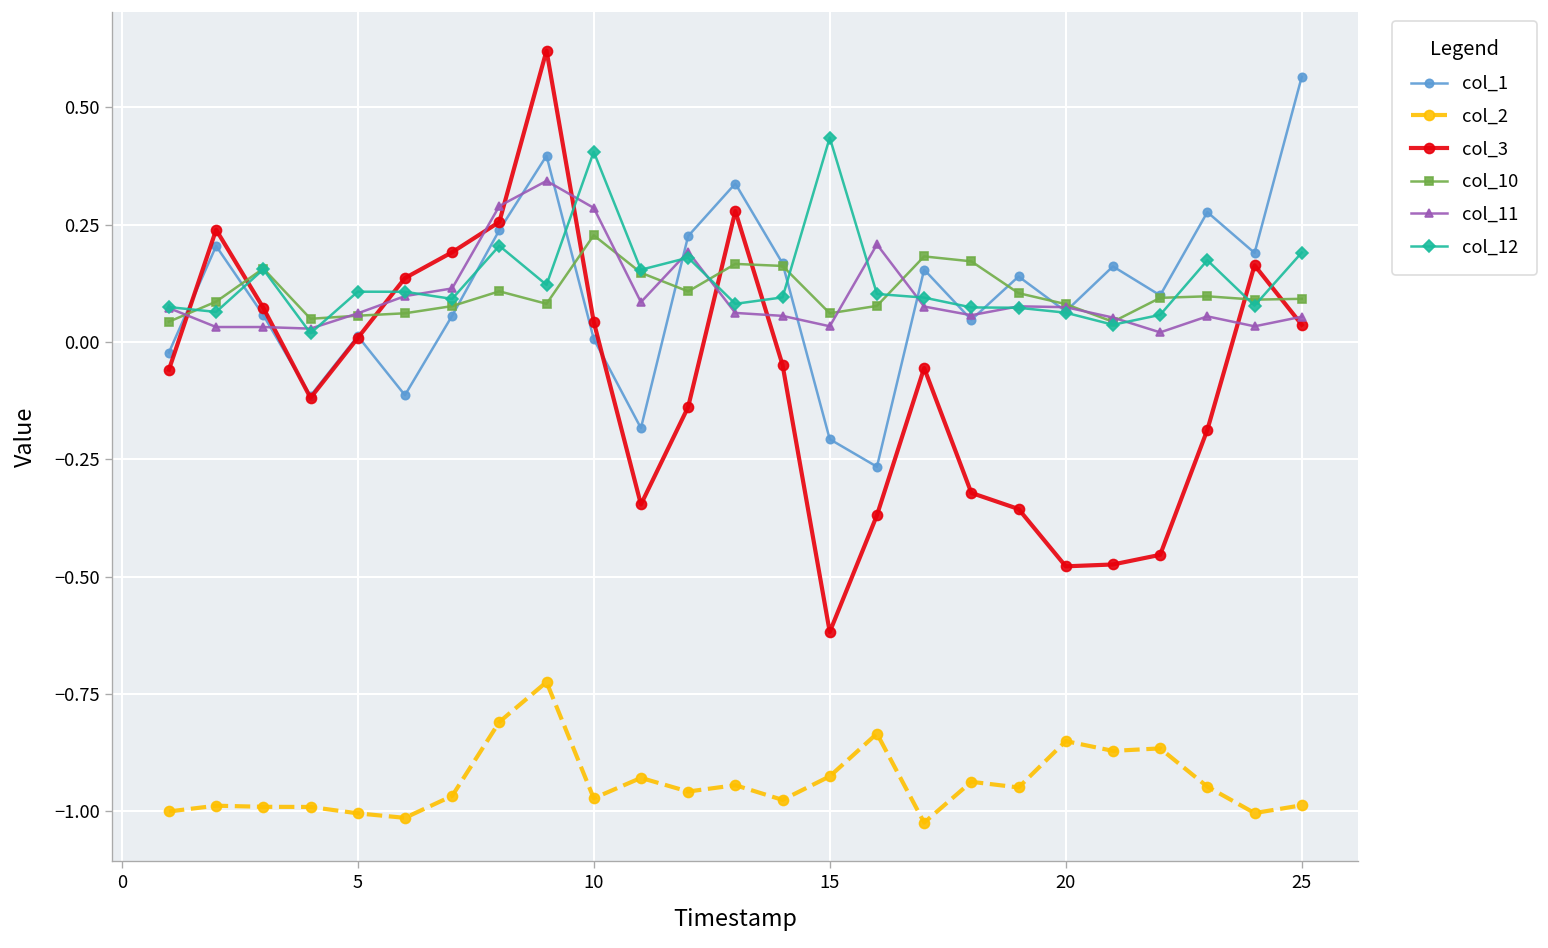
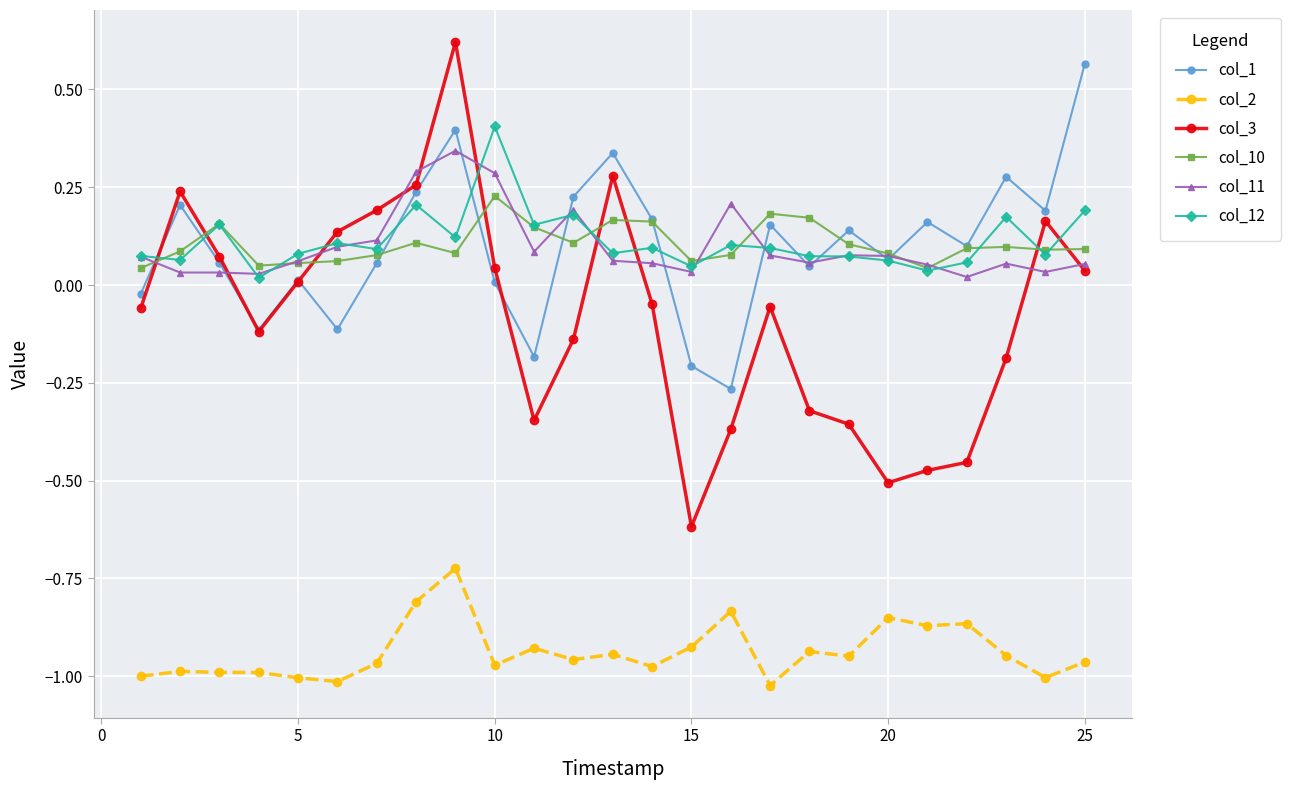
col_12, 5: 0.11 -> 0.08
col_12, 15: 0.44 -> 0.05
col_3, 20: -0.48 -> -0.51
col_2, 25: -0.99 -> -0.96
